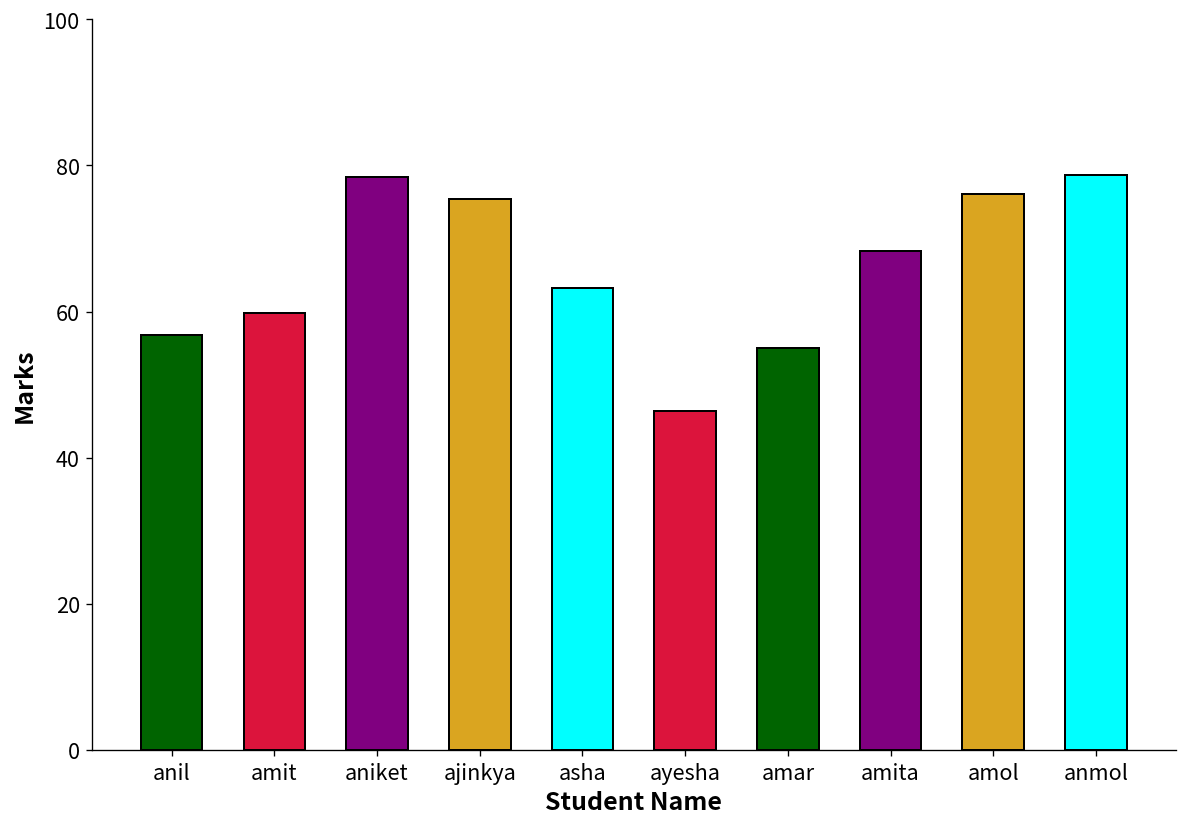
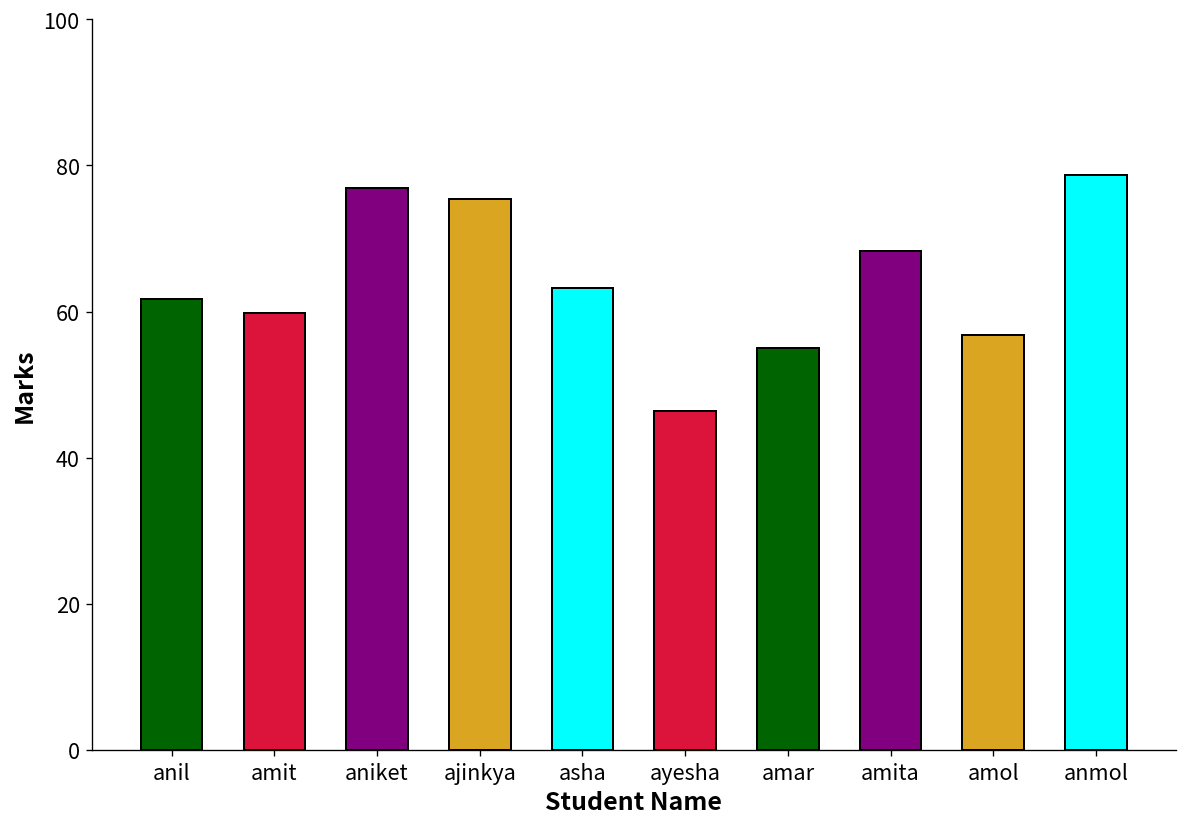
anil: 57 -> 62
aniket: 78 -> 77
amol: 76 -> 57
